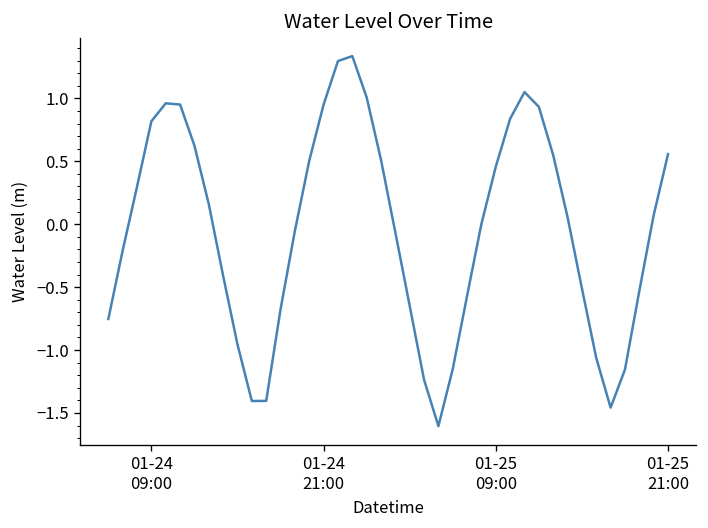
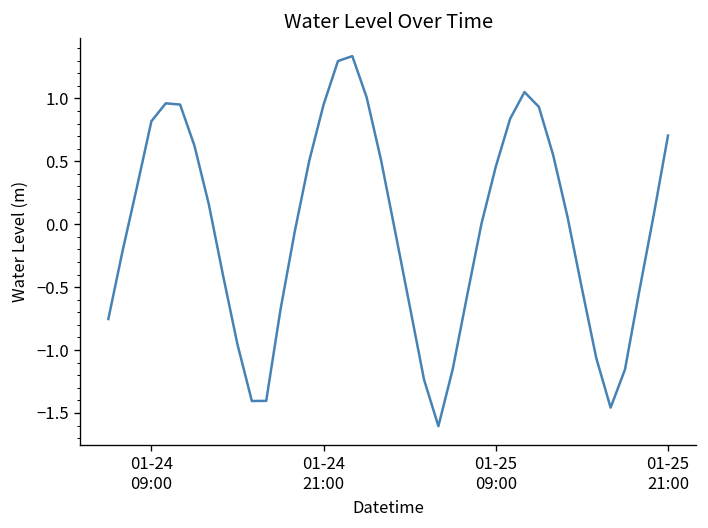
01-25 21:00: 0.56 -> 0.70
